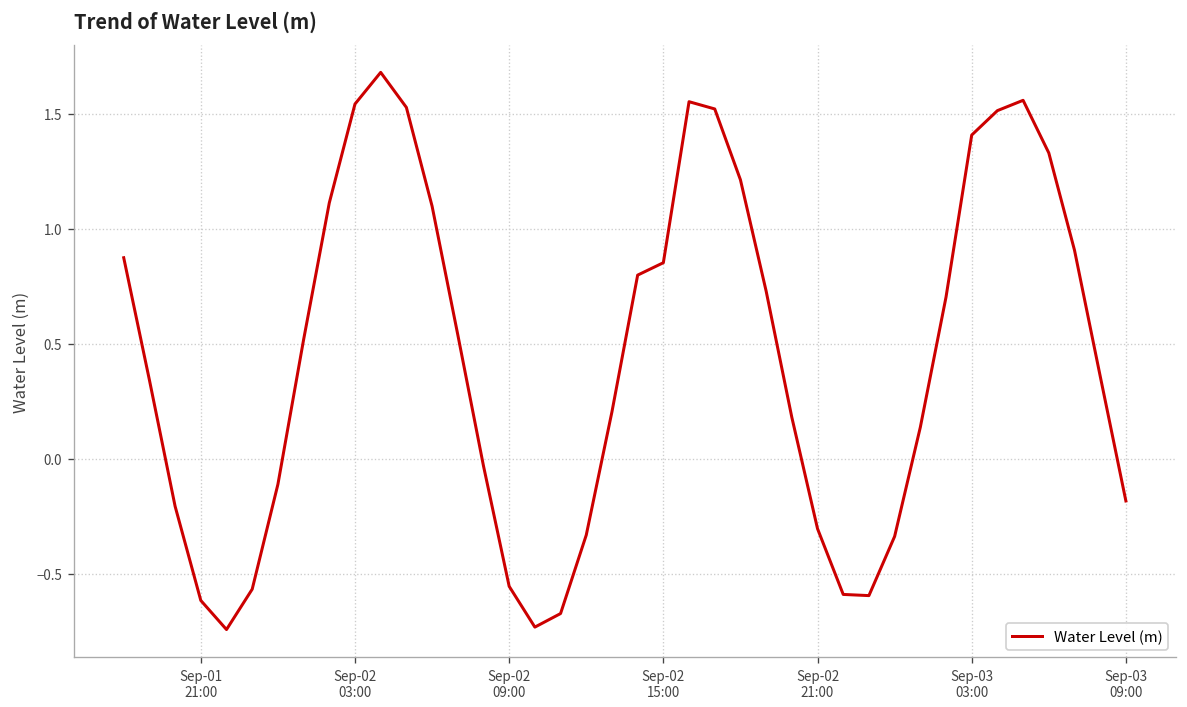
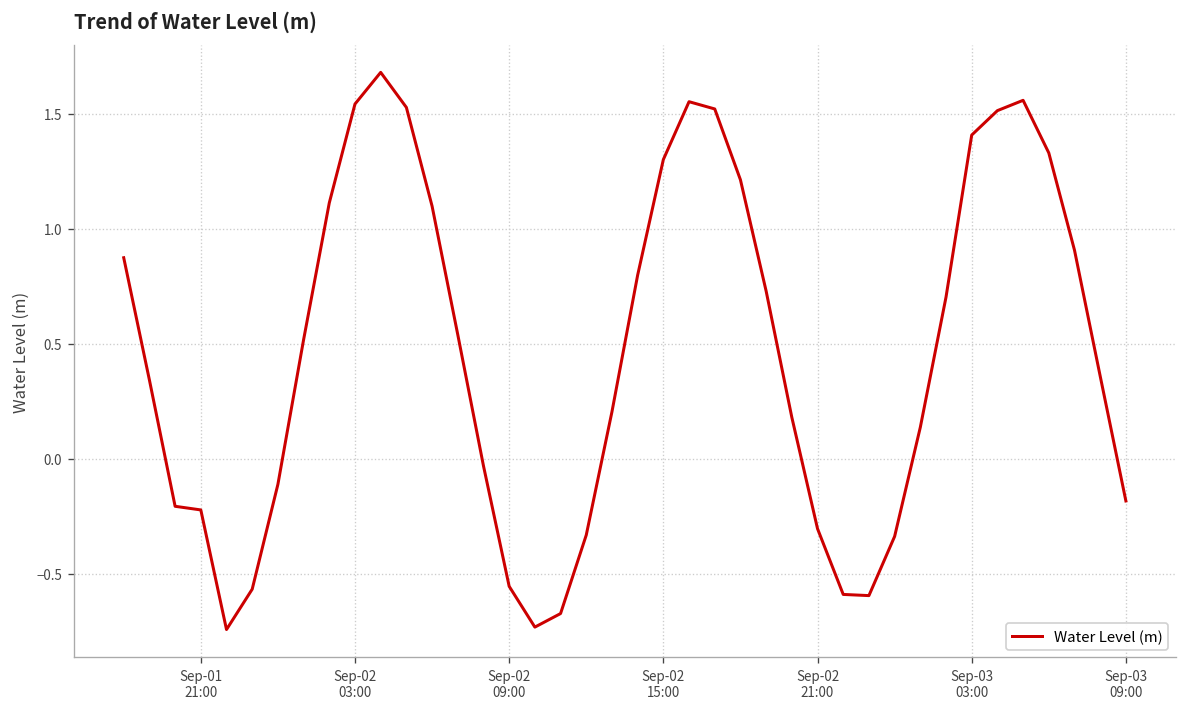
Sep-01 21:00: -0.62 -> -0.22
Sep-02 15:00: 0.85 -> 1.30
